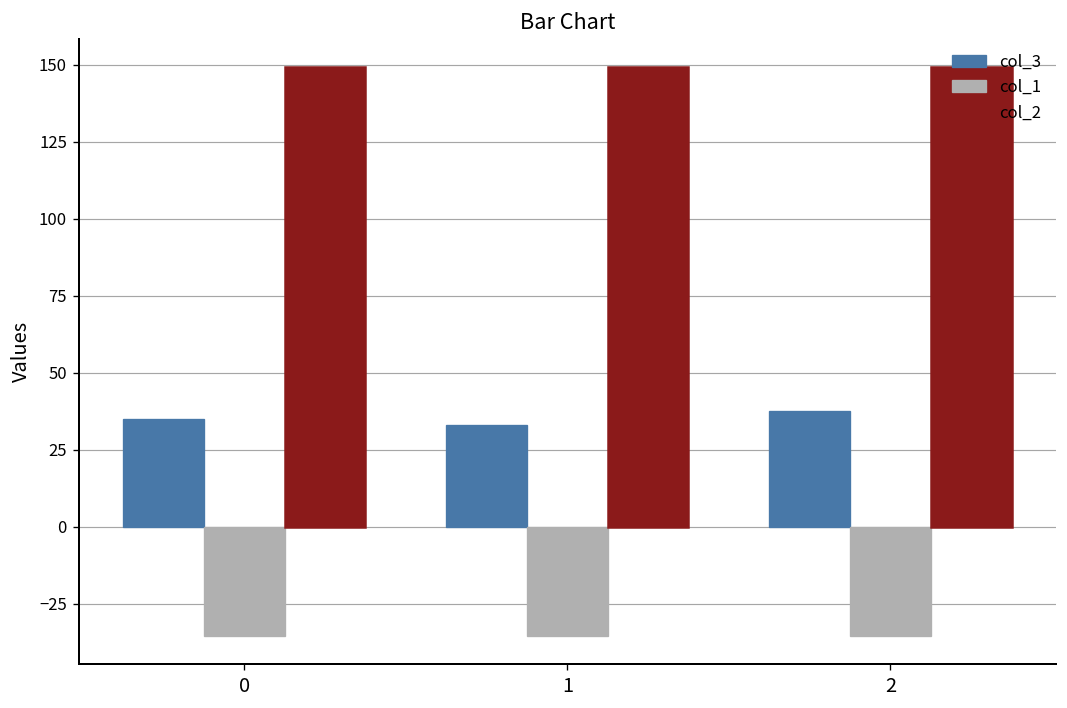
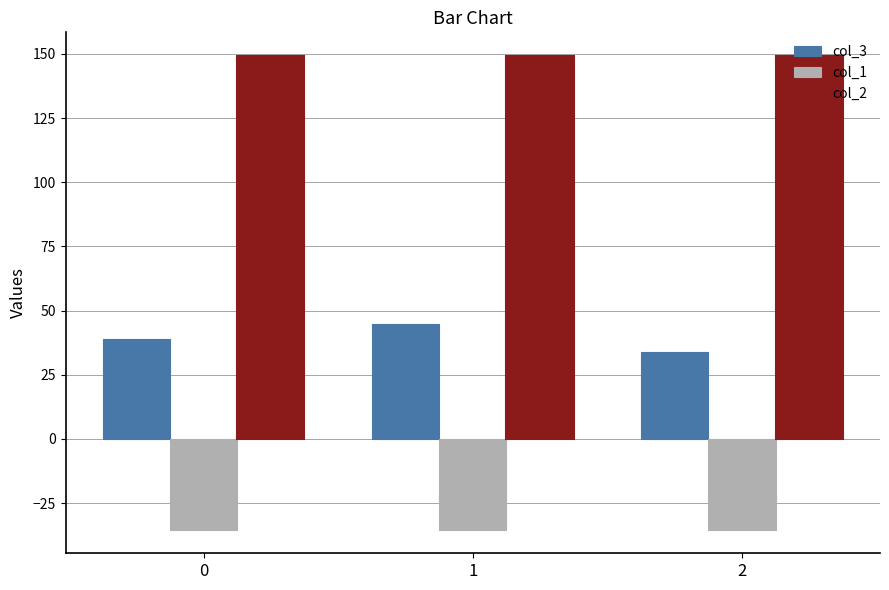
col_3, 0: 35 -> 39
col_3, 1: 33 -> 45
col_3, 2: 38 -> 34
